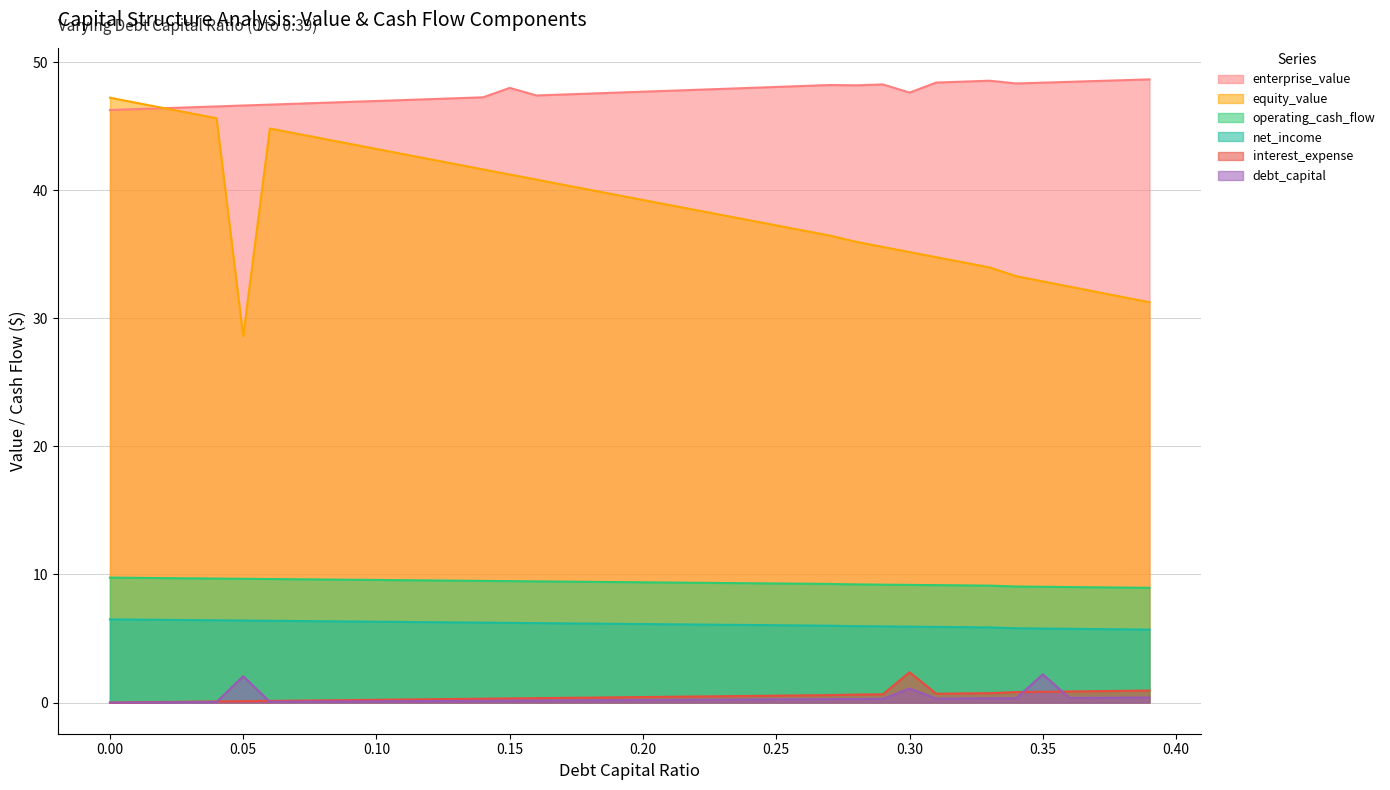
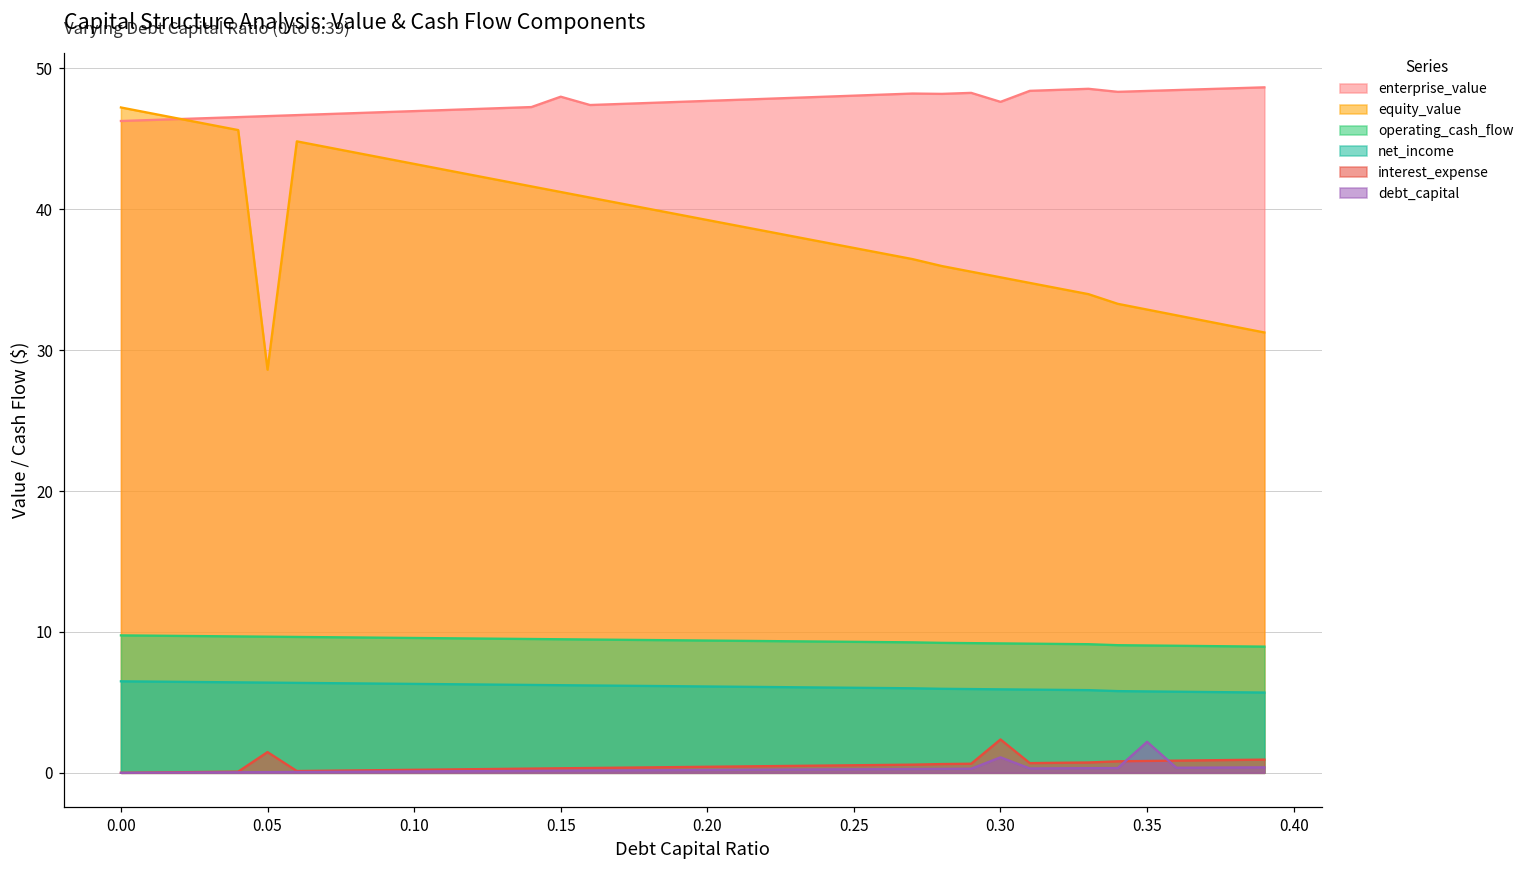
interest_expense, 0.05: 0.1 -> 1.5
debt_capital, 0.05: 2.1 -> 0.1
